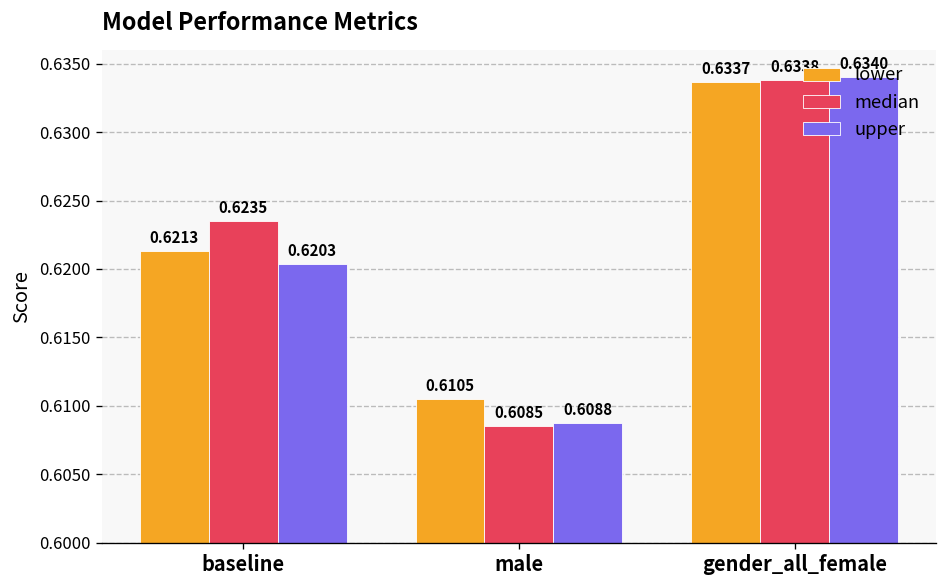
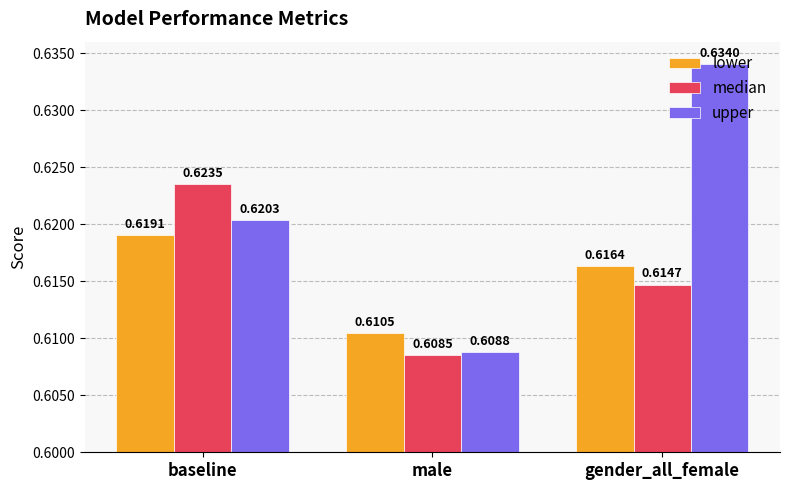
lower, baseline: 0.6213 -> 0.6191
lower, gender_all_female: 0.6337 -> 0.6164
median, gender_all_female: 0.6338 -> 0.6147
